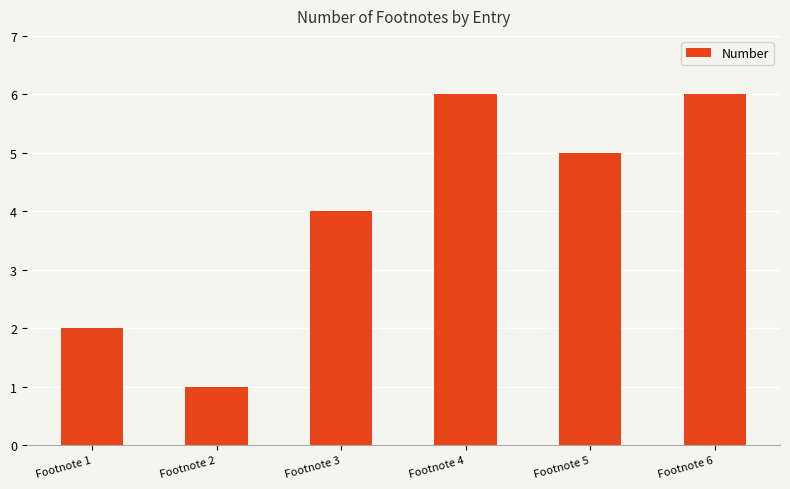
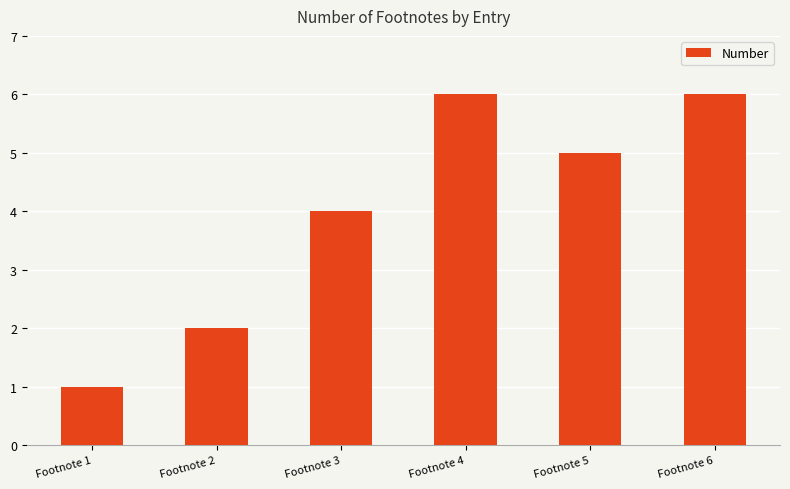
Footnote 1: 2 -> 1
Footnote 2: 1 -> 2
